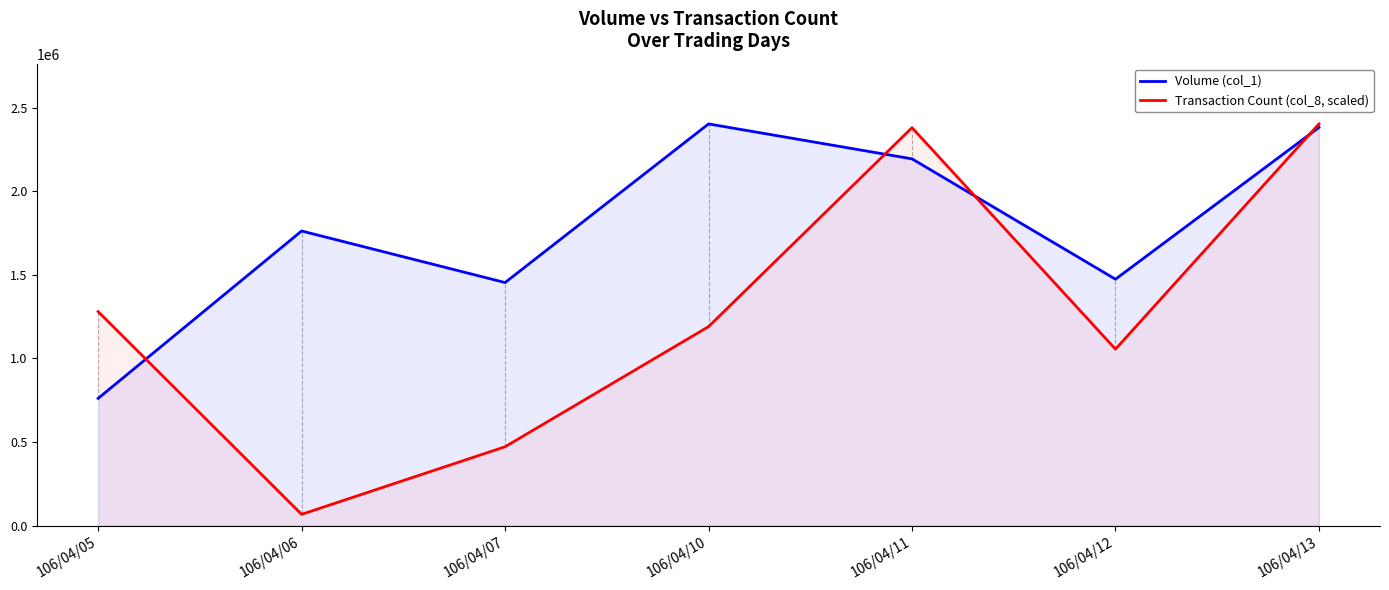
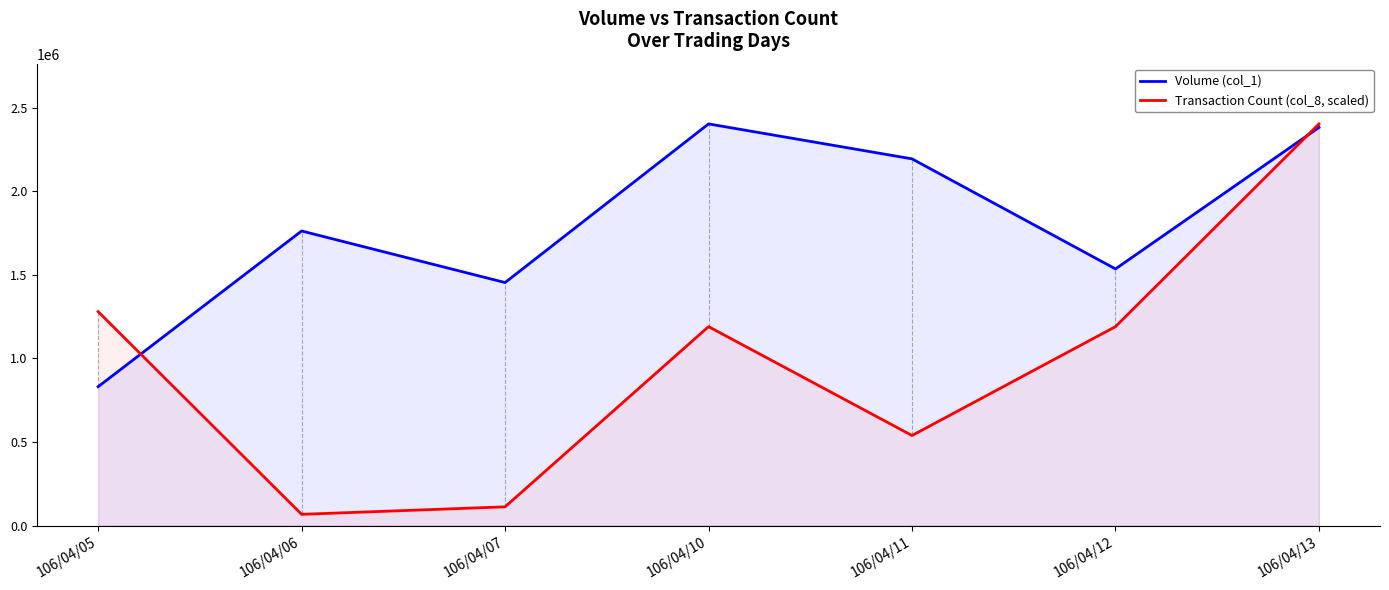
Volume (col_1), 106/04/05: 760000 -> 830000
Transaction Count (col_8, scaled), 106/04/07: 470000 -> 110000
Transaction Count (col_8, scaled), 106/04/11: 2380000 -> 540000
Volume (col_1), 106/04/12: 1470000 -> 1540000
Transaction Count (col_8, scaled), 106/04/12: 1060000 -> 1190000
